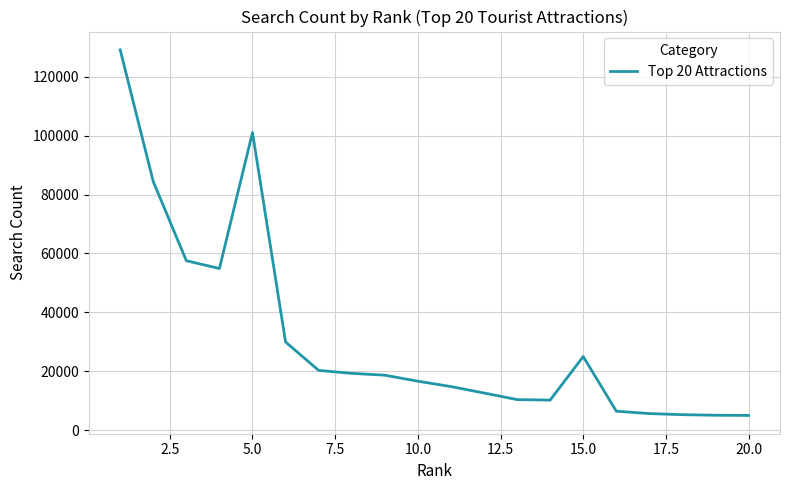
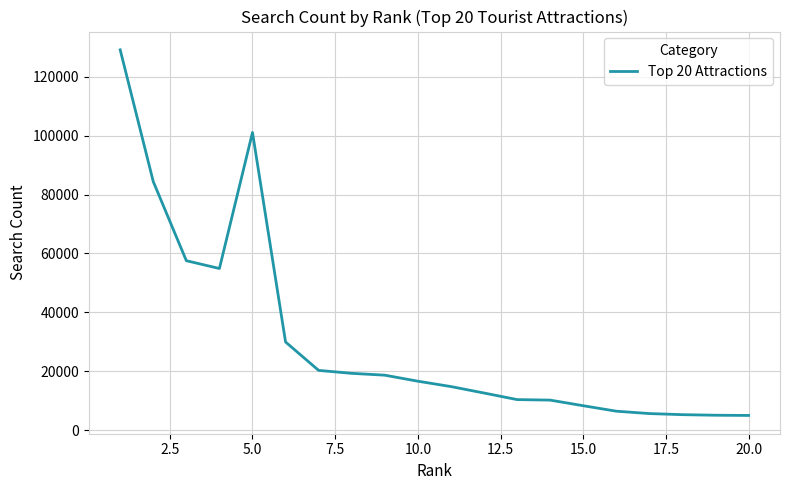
15.0: 25000 -> 8000
